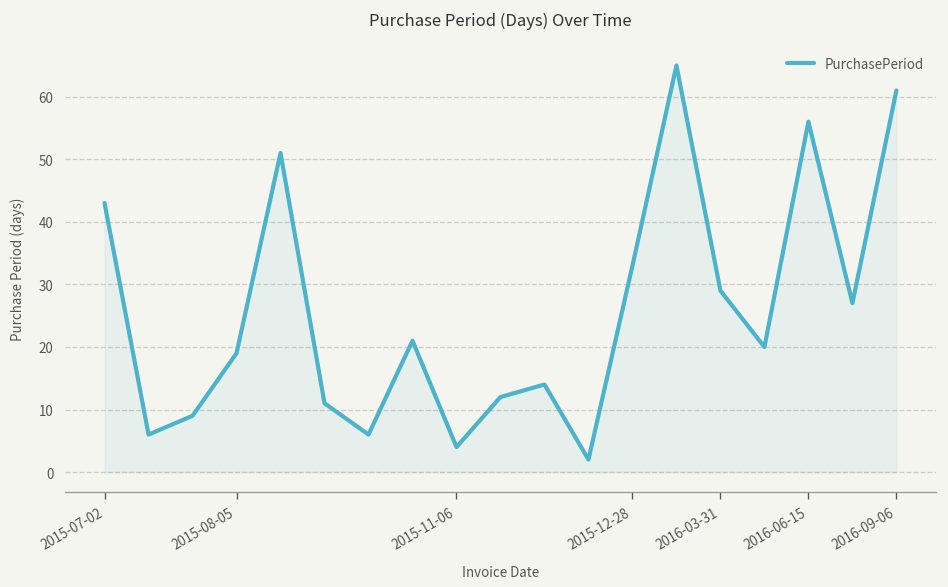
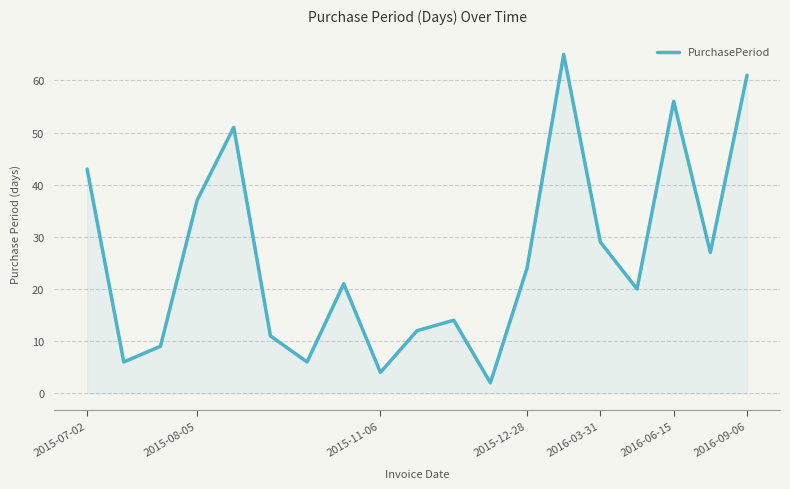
2015-08-05: 19 -> 37
2015-12-28: 33 -> 24
